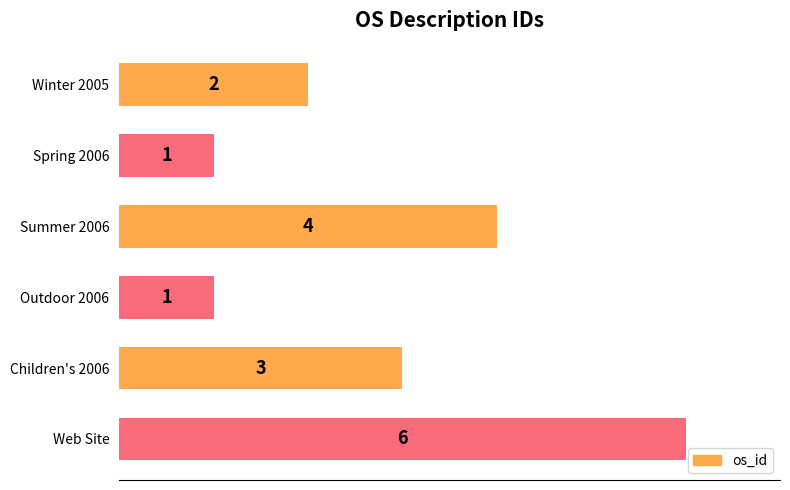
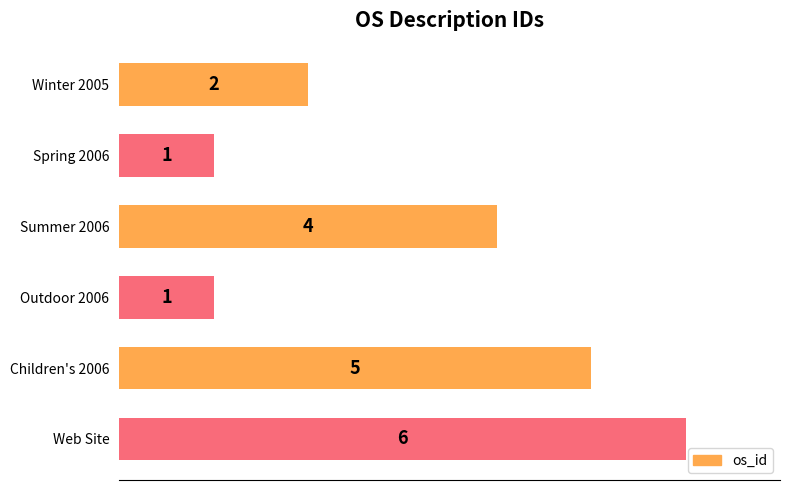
Children's 2006: 3 -> 5
